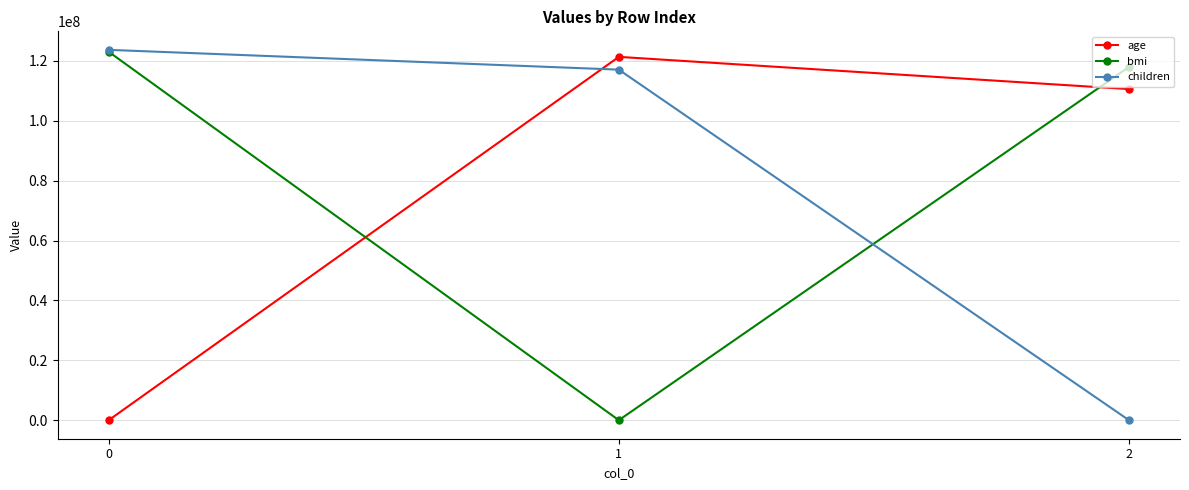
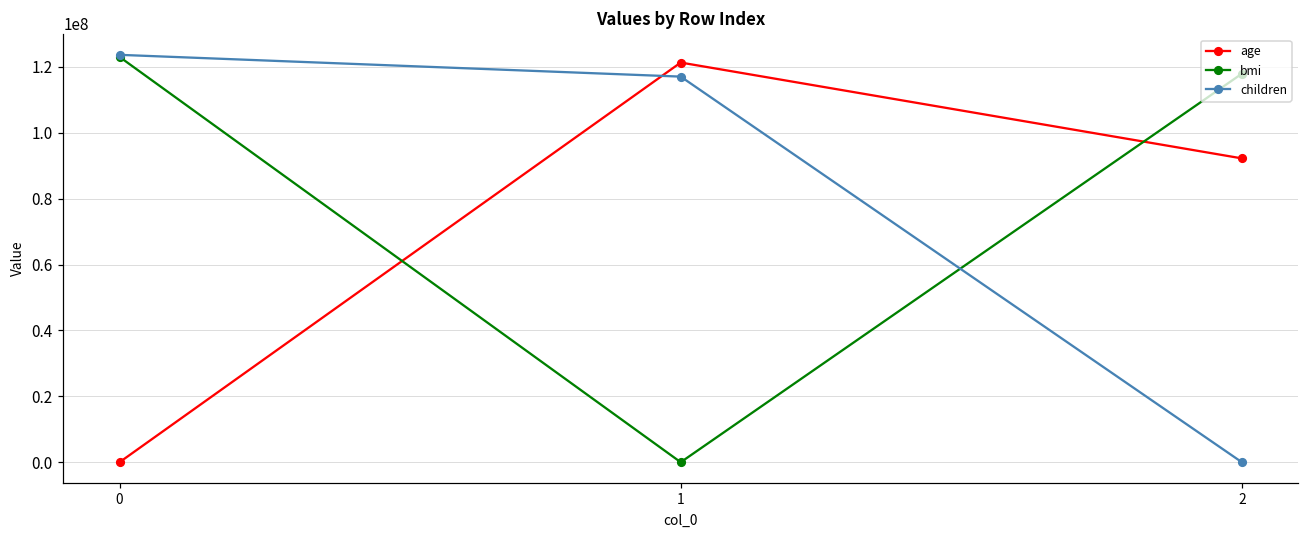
age, 2: 111000000 -> 92000000
